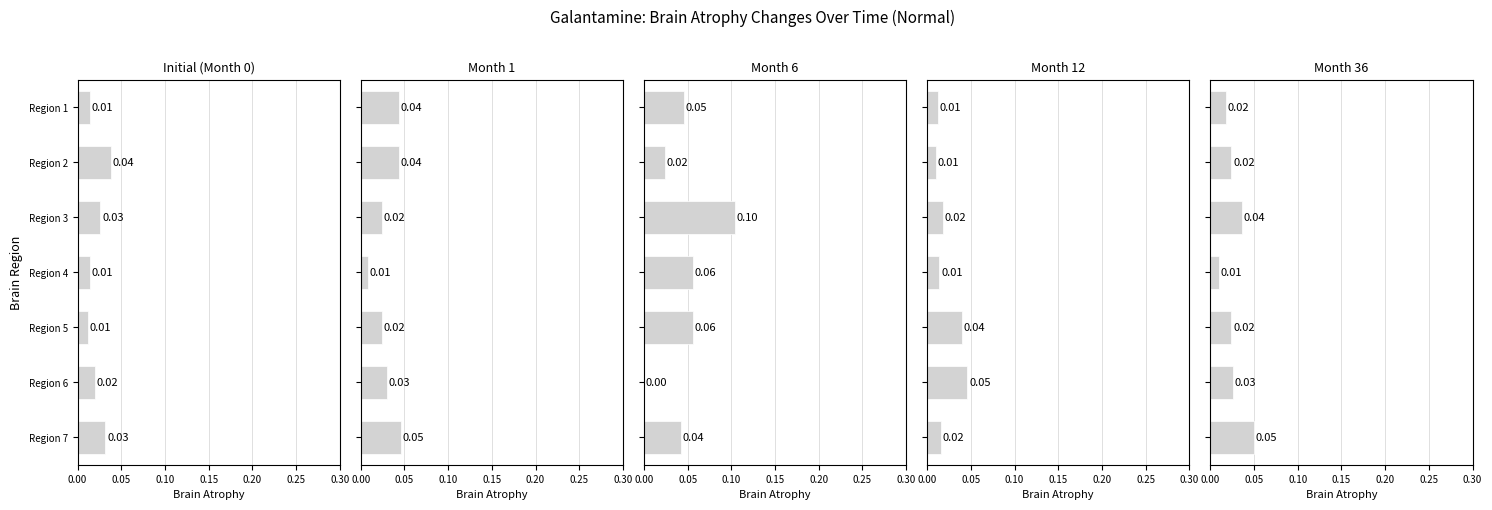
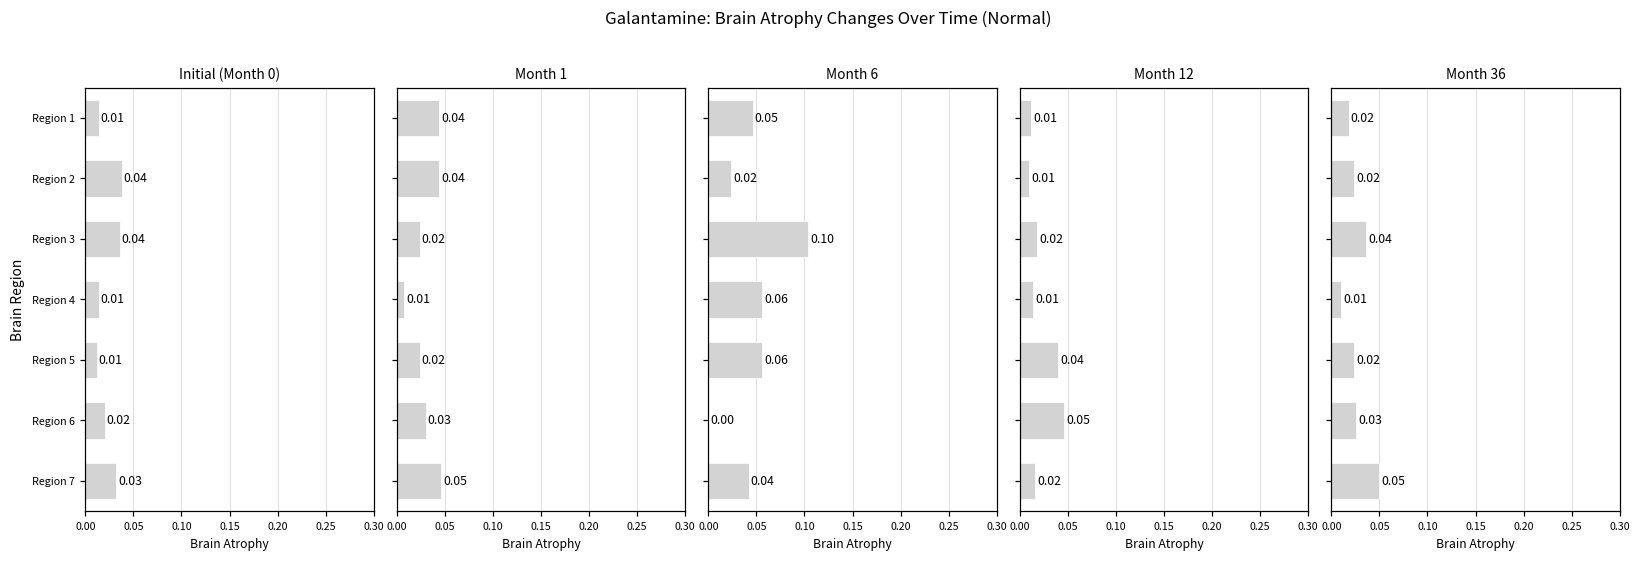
Initial (Month 0), Region 3: 0.03 -> 0.04
